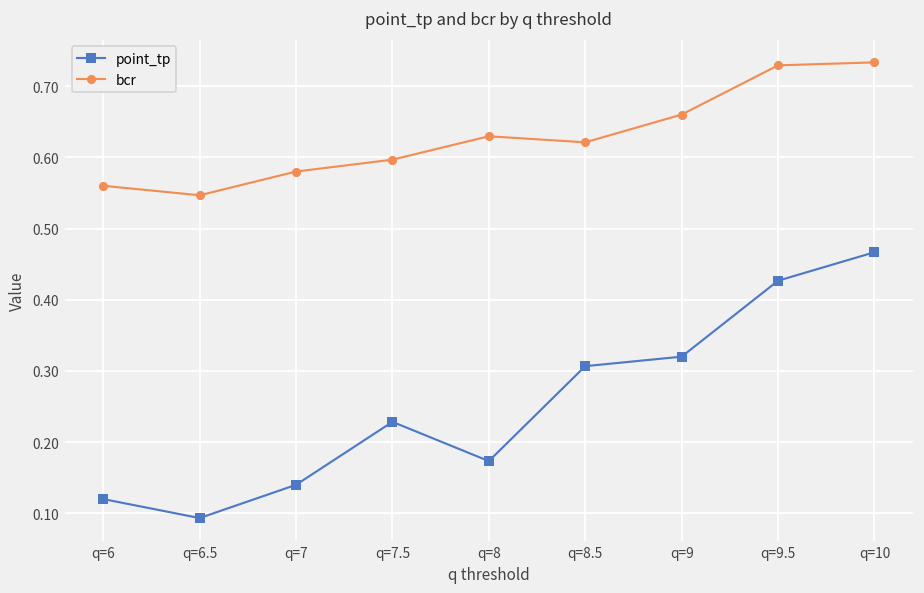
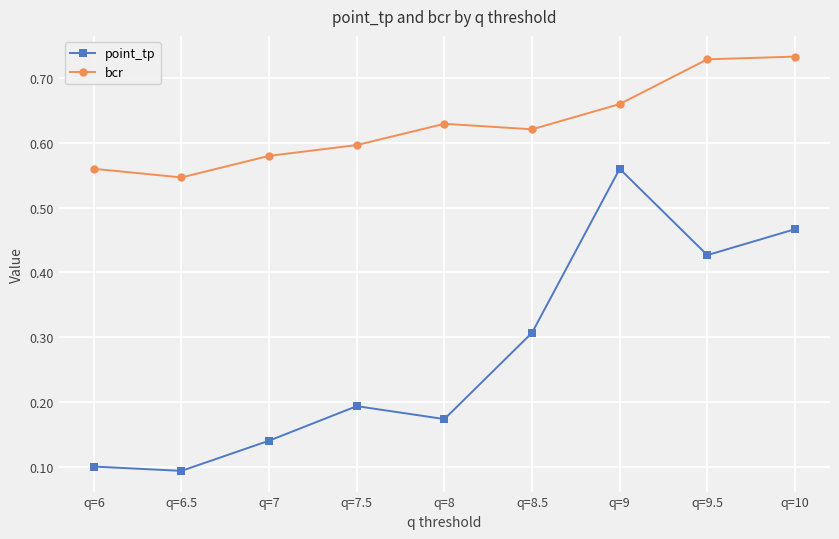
point_tp, q=6: 0.12 -> 0.10
point_tp, q=7.5: 0.23 -> 0.19
point_tp, q=9: 0.32 -> 0.56
